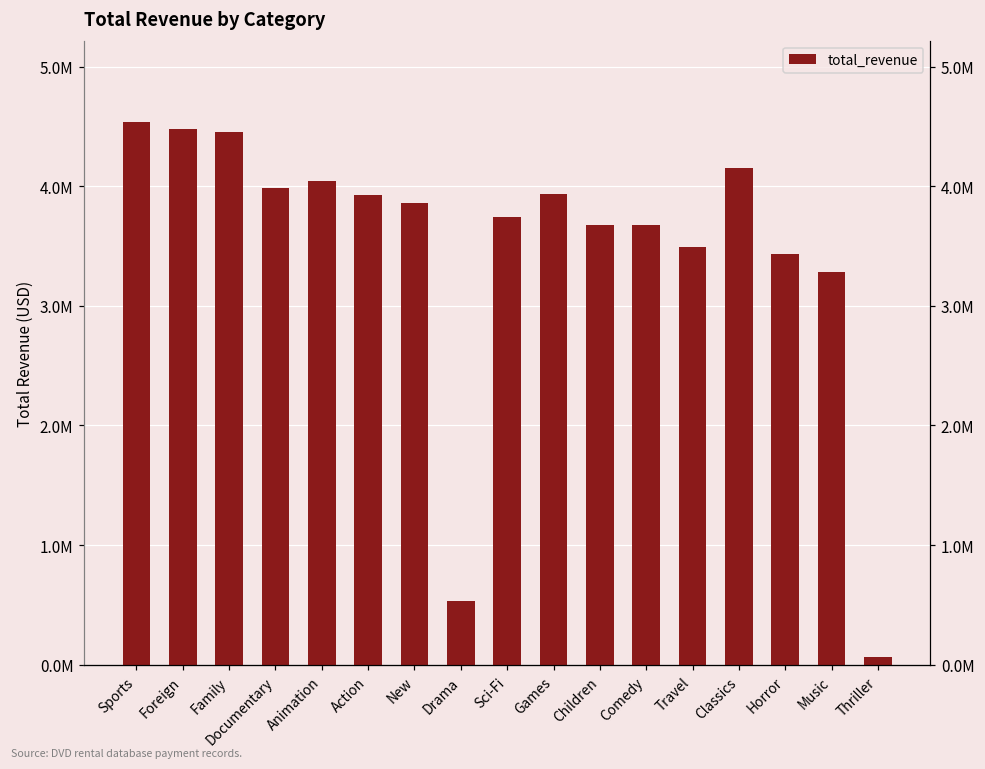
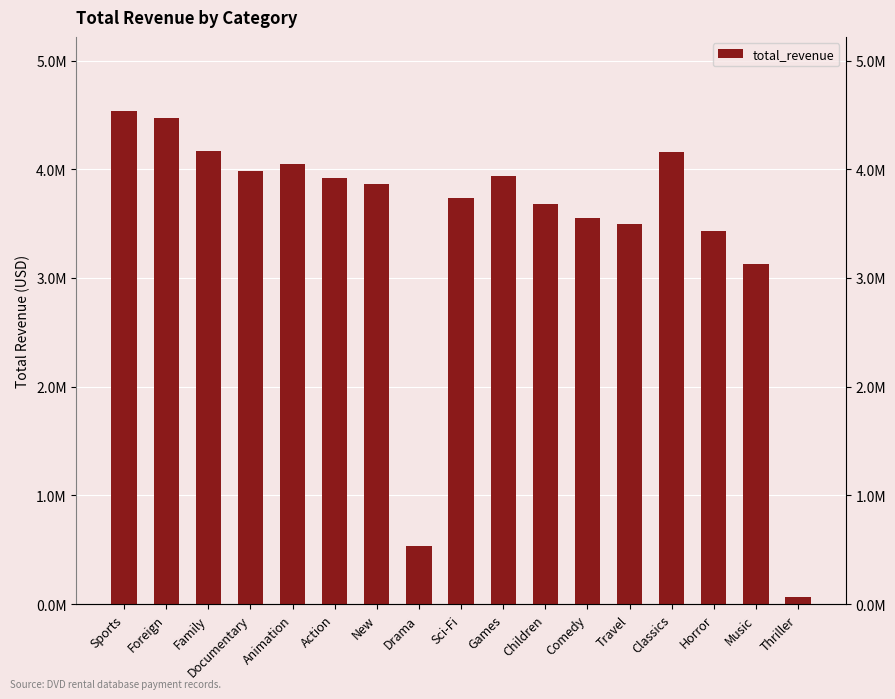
Family: 4450000 -> 4170000
Comedy: 3680000 -> 3560000
Music: 3280000 -> 3130000
